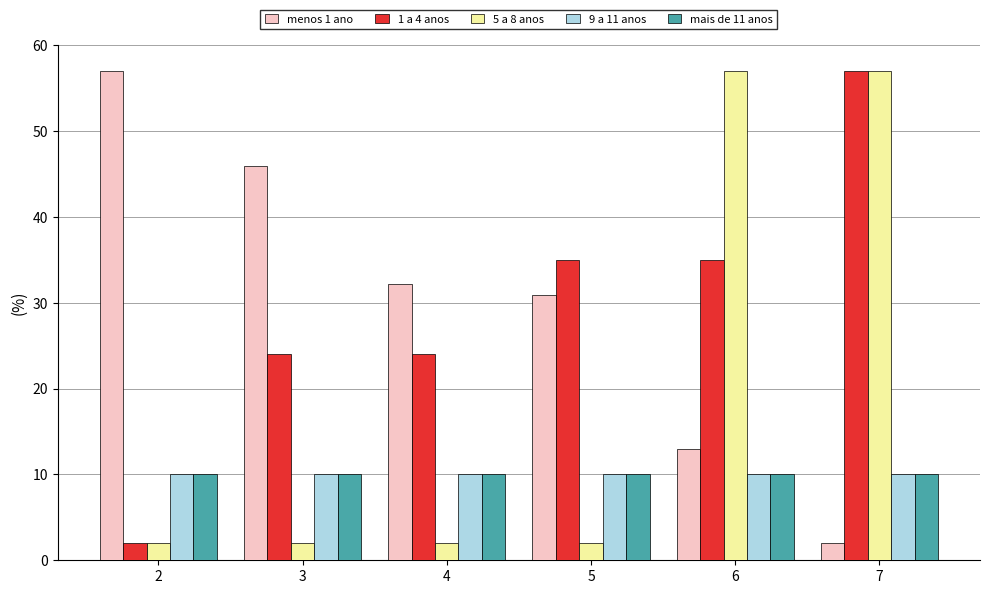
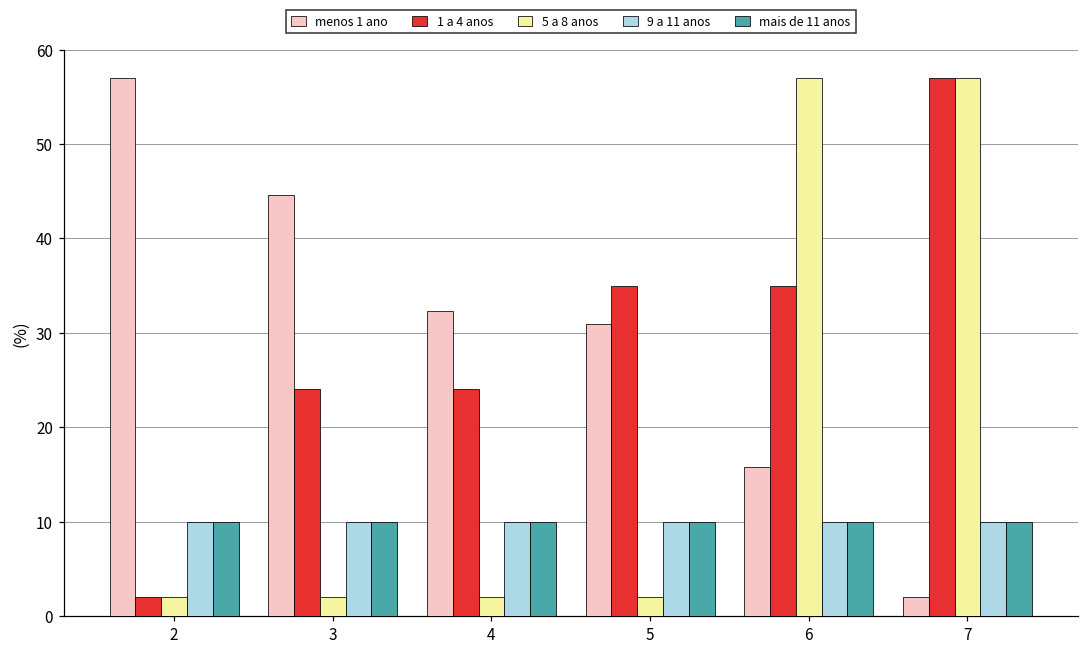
menos 1 ano, 3: 46 -> 45
menos 1 ano, 6: 13 -> 16
